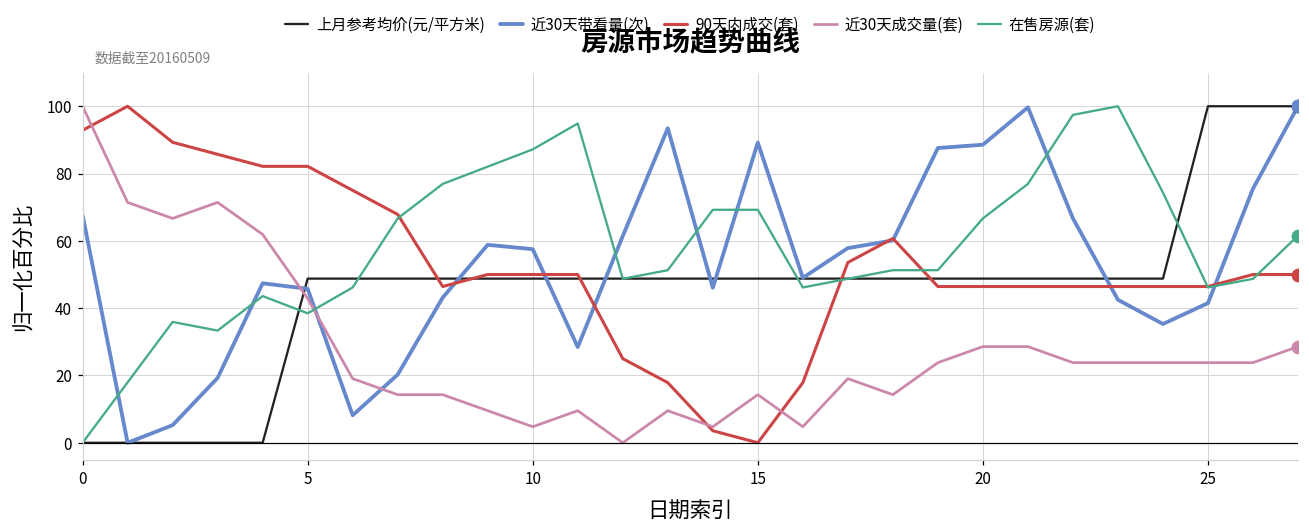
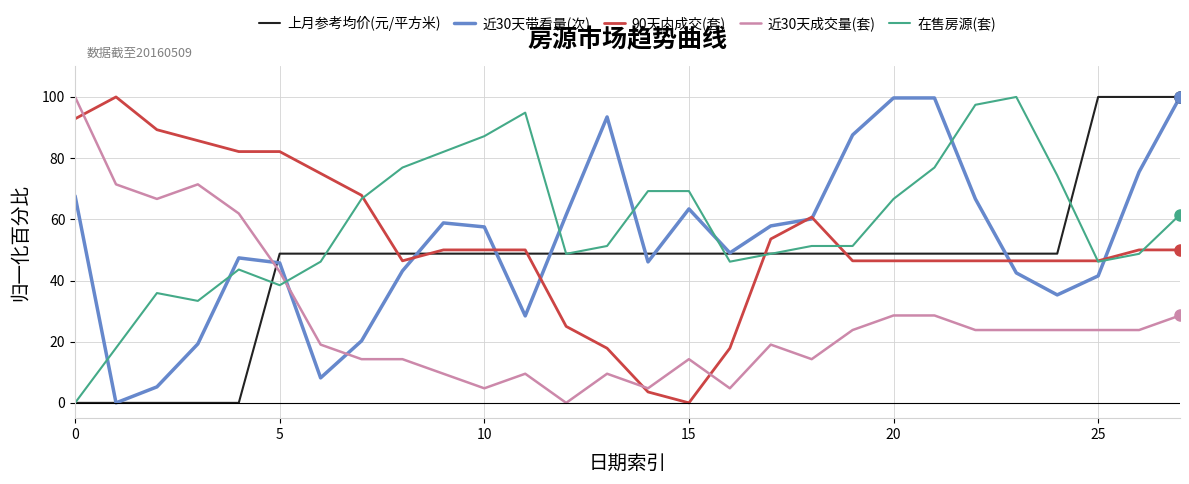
近30天带看量(次), 15: 89 -> 63
近30天带看量(次), 20: 89 -> 100
